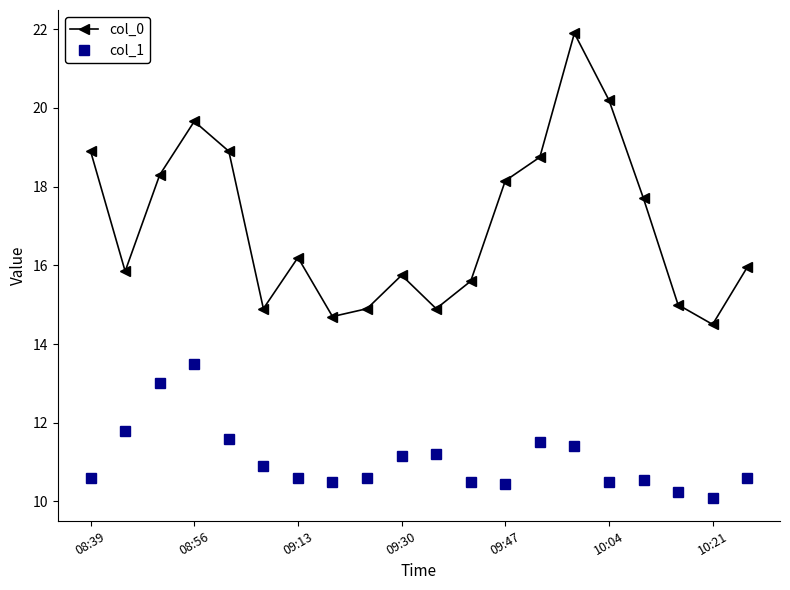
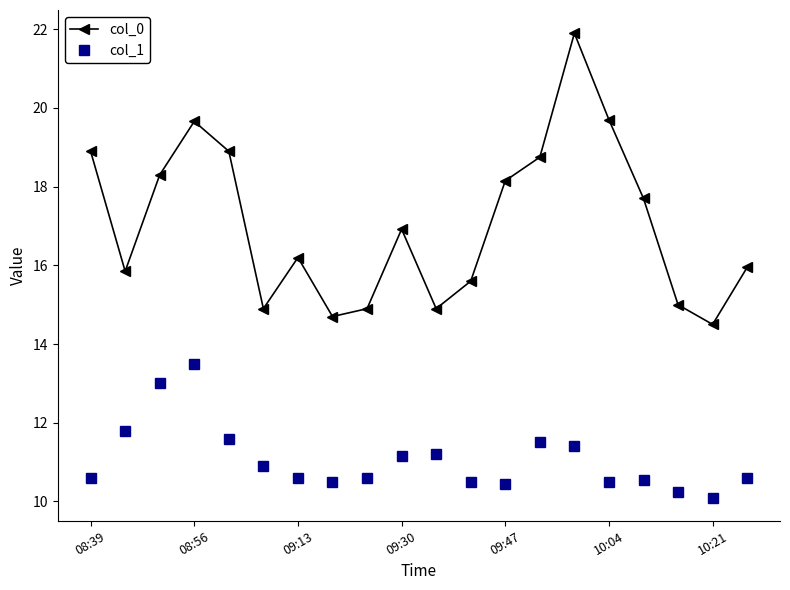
col_0, 09:30: 15.8 -> 16.9
col_0, 10:04: 20.2 -> 19.7
